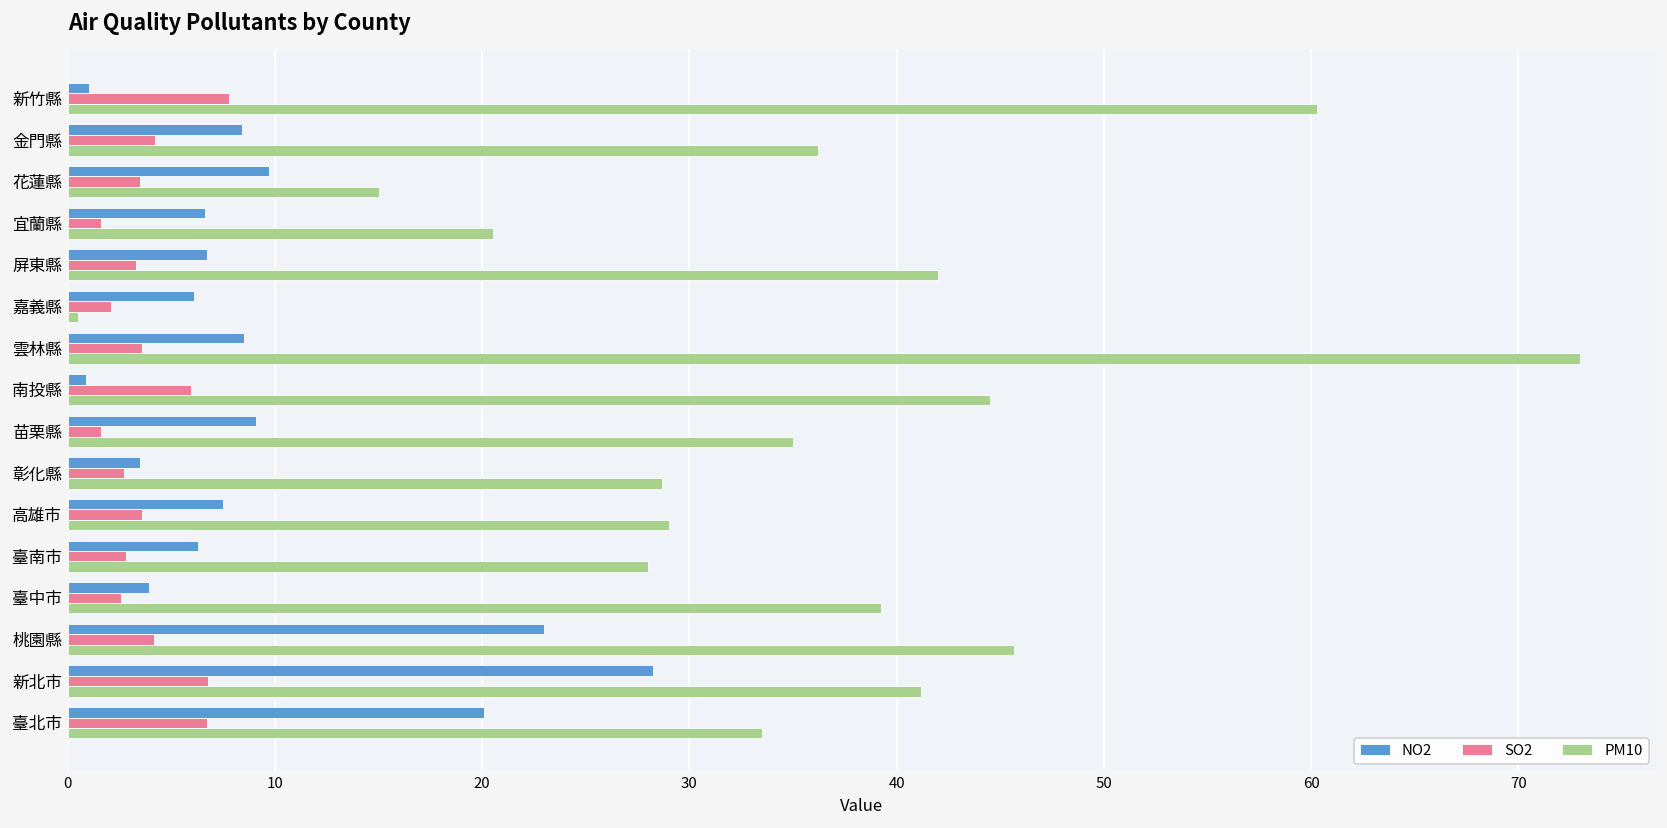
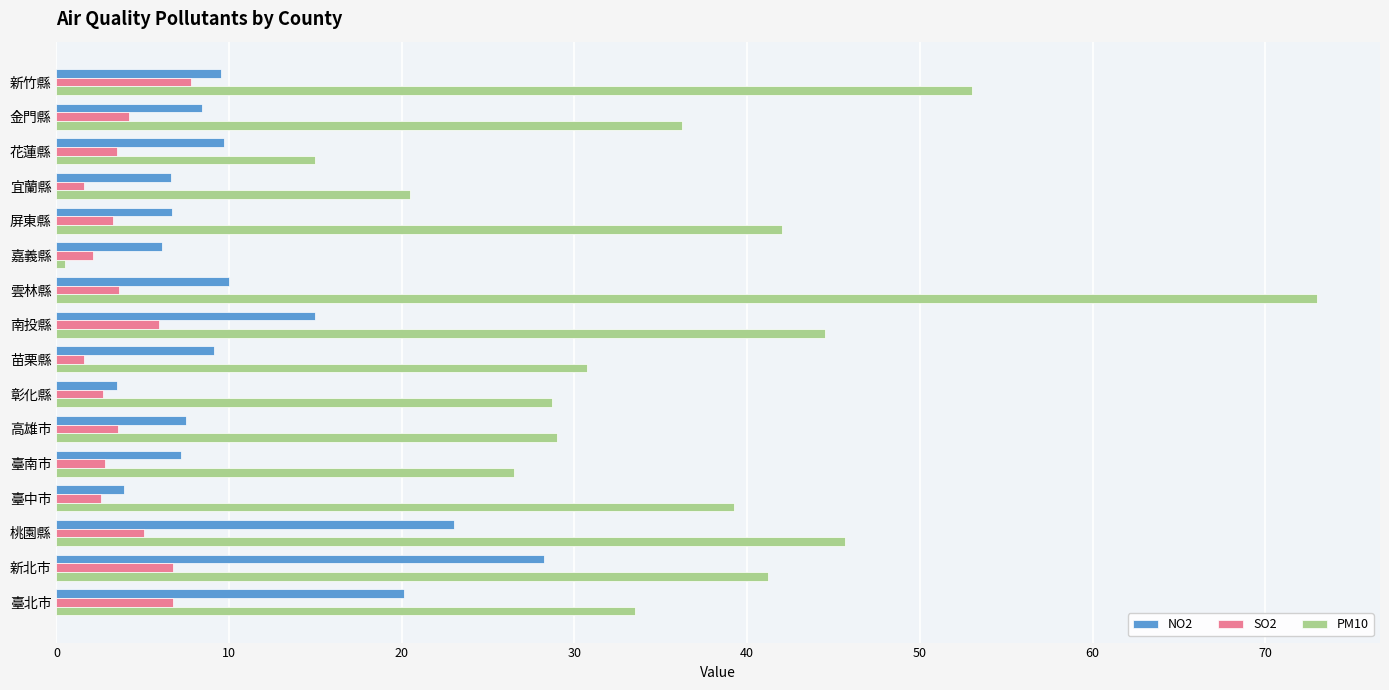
NO2, 新竹縣: 1.0 -> 9.5
PM10, 新竹縣: 60.3 -> 53.0
NO2, 雲林縣: 8.5 -> 10.0
NO2, 南投縣: 0.9 -> 15.0
PM10, 苗栗縣: 35.0 -> 30.7
NO2, 臺南市: 6.3 -> 7.2
PM10, 臺南市: 28.0 -> 26.5
SO2, 桃園縣: 4.2 -> 5.1
